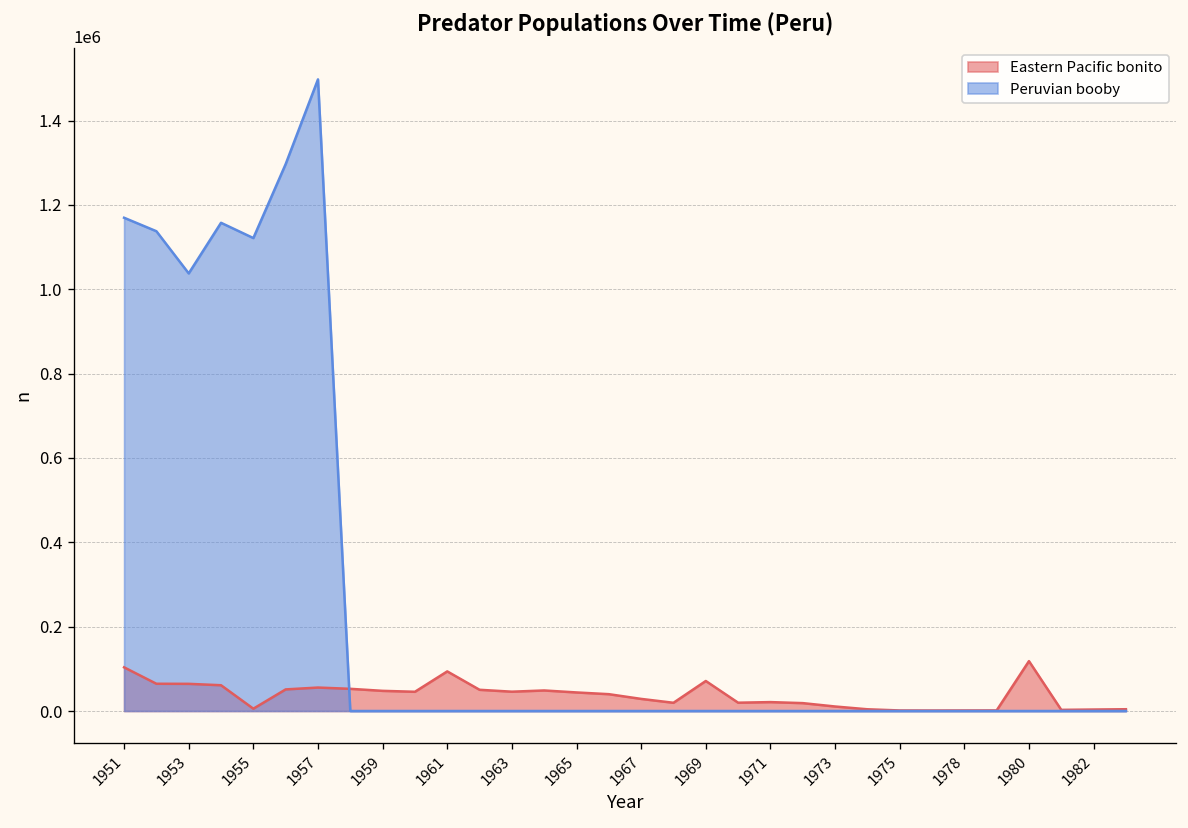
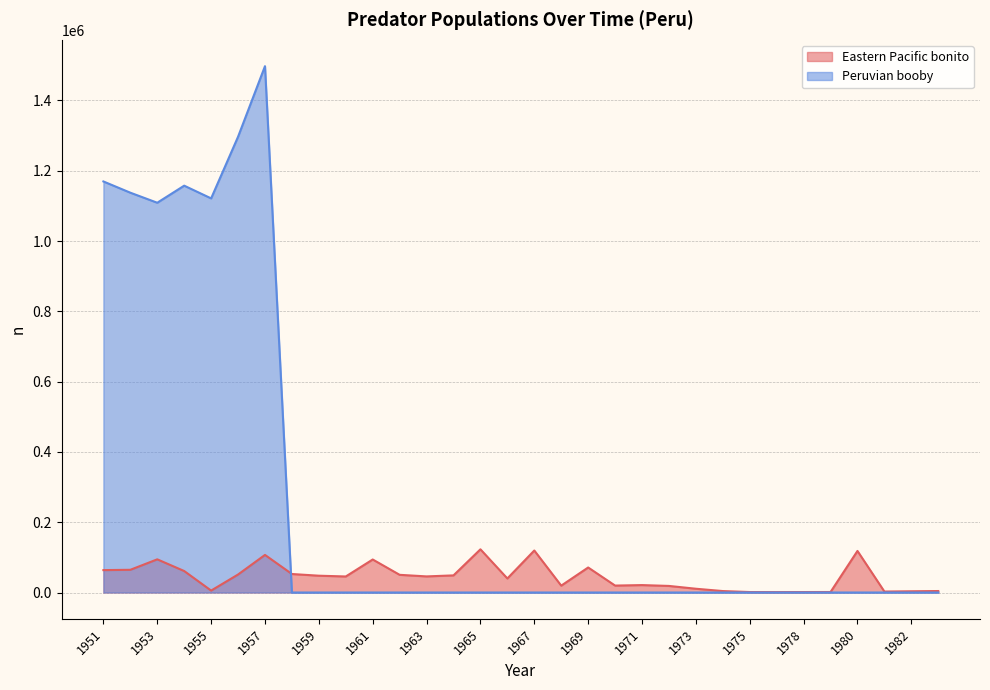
Eastern Pacific bonito, 1951: 100000 -> 60000
Eastern Pacific bonito, 1953: 60000 -> 90000
Peruvian booby, 1953: 1040000 -> 1110000
Eastern Pacific bonito, 1957: 60000 -> 110000
Eastern Pacific bonito, 1965: 40000 -> 120000
Eastern Pacific bonito, 1967: 30000 -> 120000
